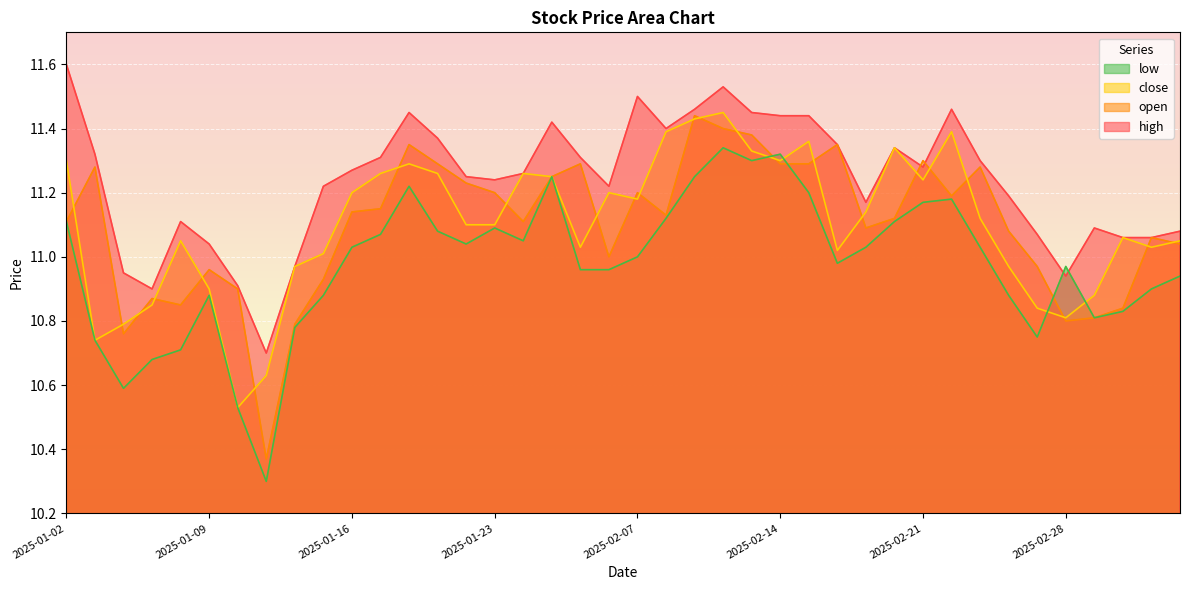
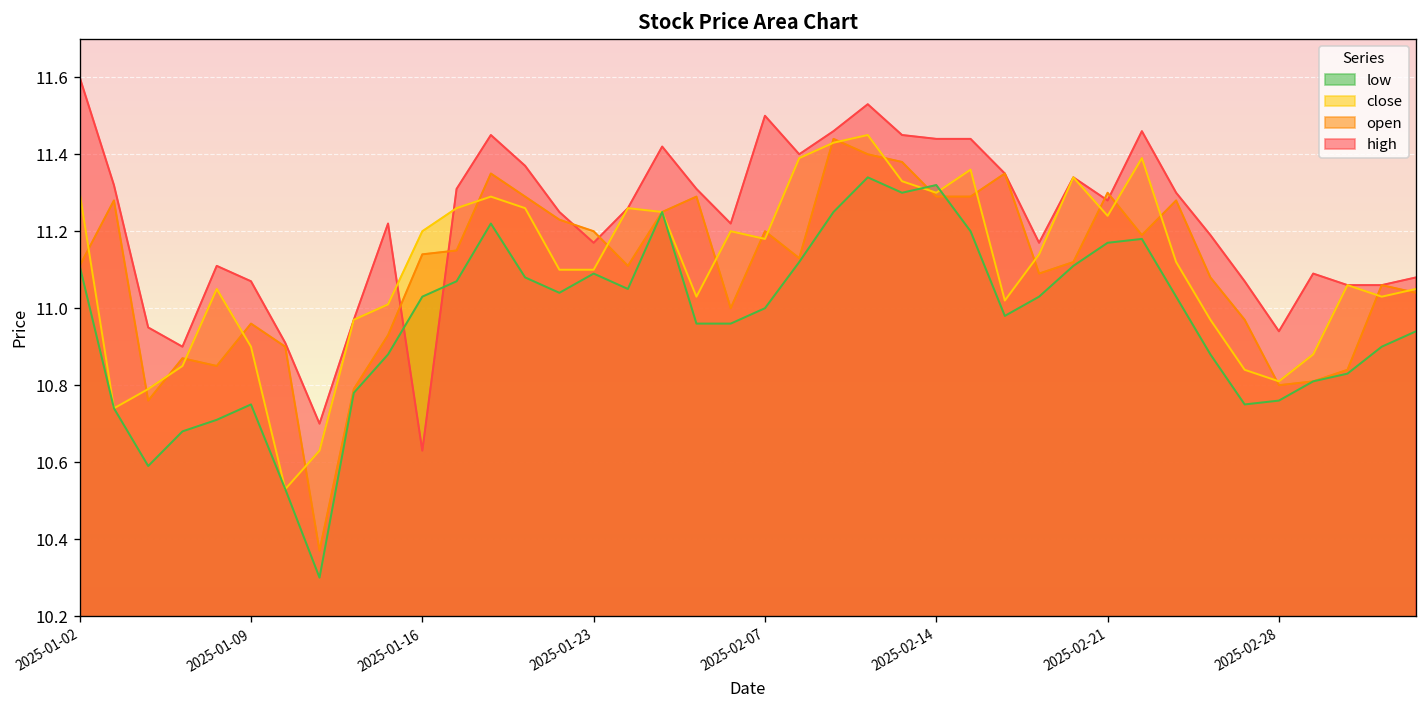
low, 2025-01-09: 10.88 -> 10.75
high, 2025-01-09: 11.04 -> 11.07
high, 2025-01-16: 11.27 -> 10.63
high, 2025-01-23: 11.24 -> 11.17
low, 2025-02-28: 10.97 -> 10.76
